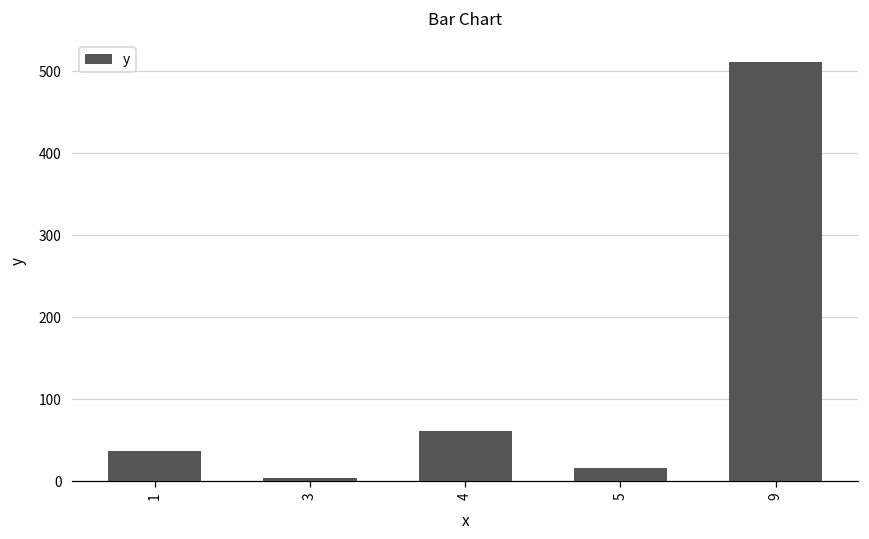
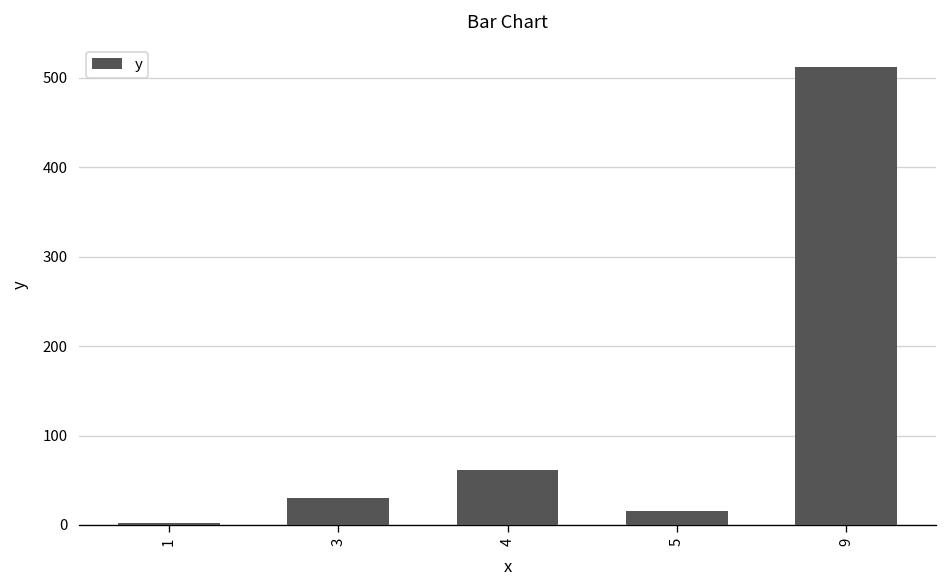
1: 40 -> 0
3: 0 -> 30
